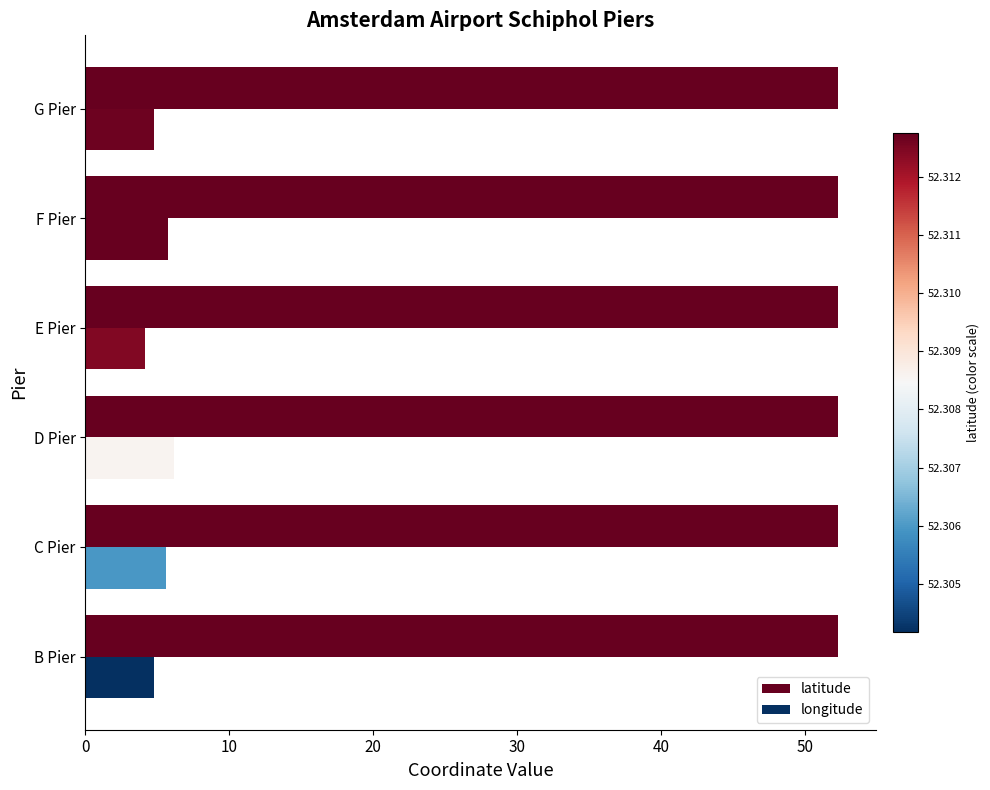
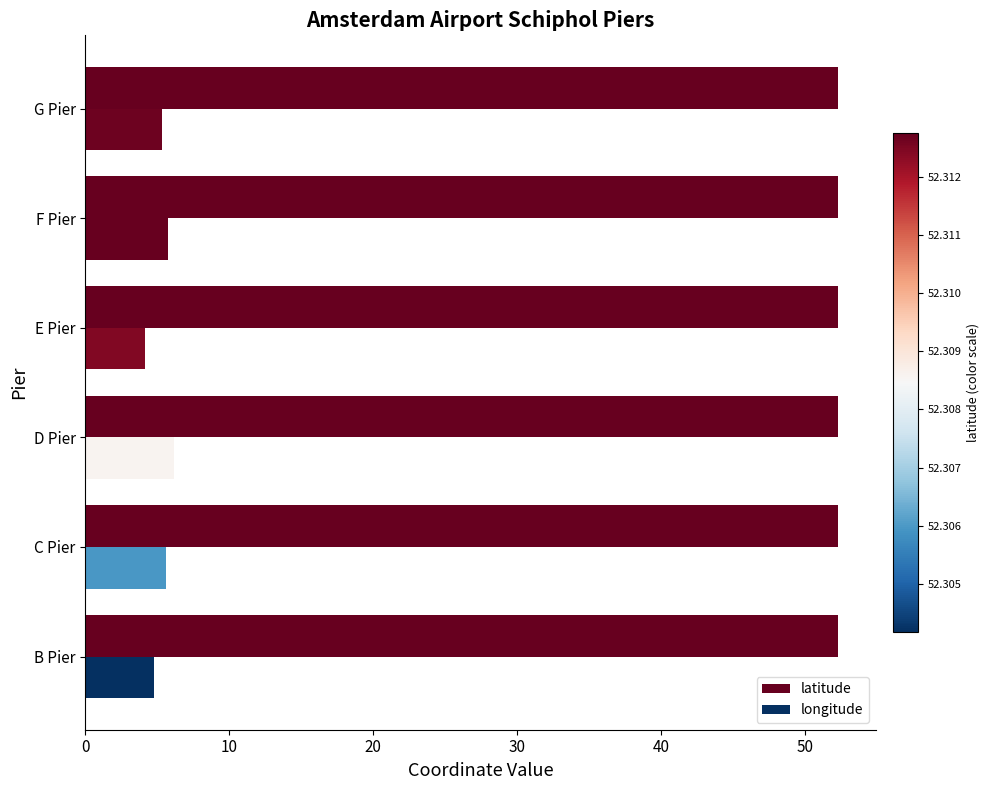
longitude, G Pier: 4.8 -> 5.3
